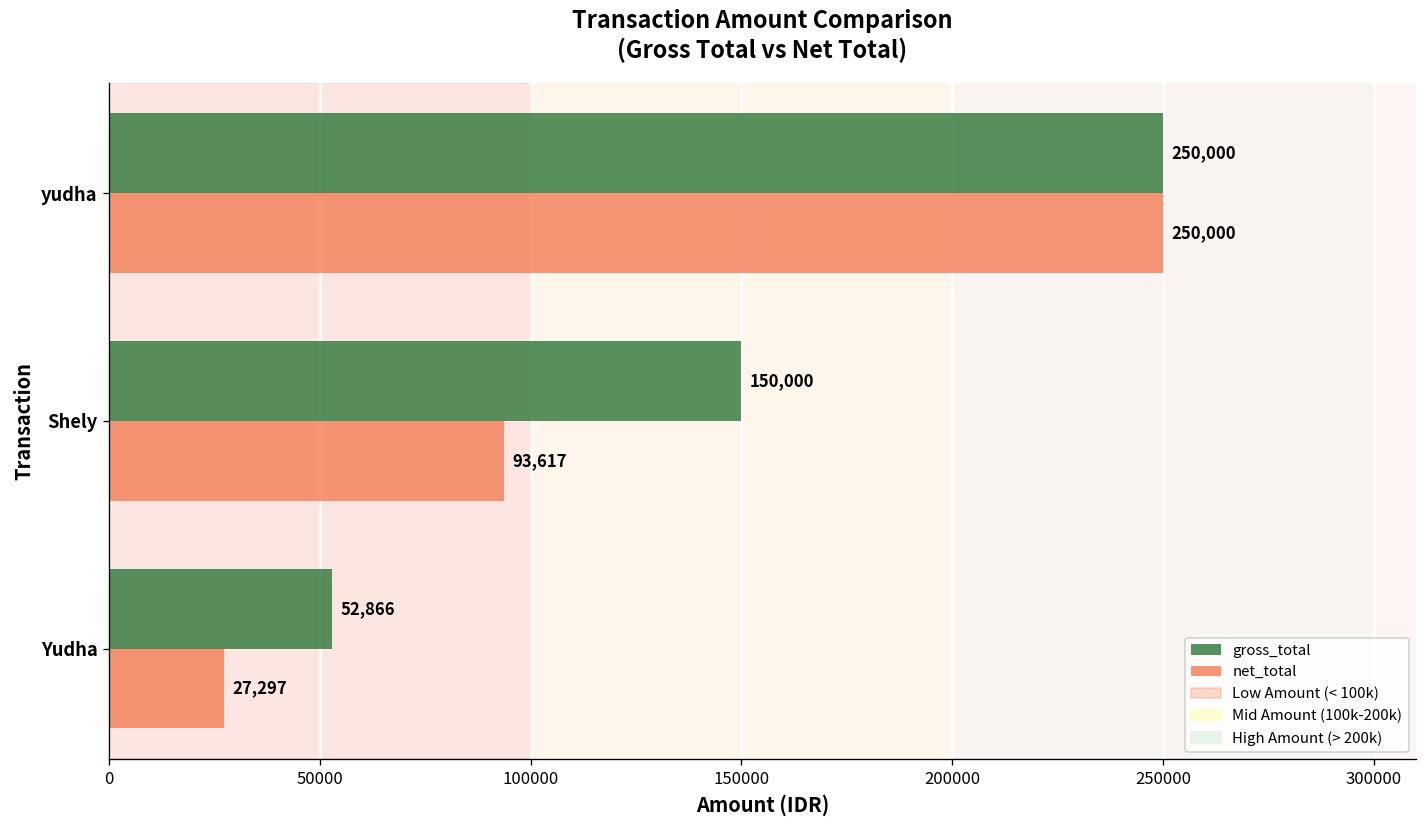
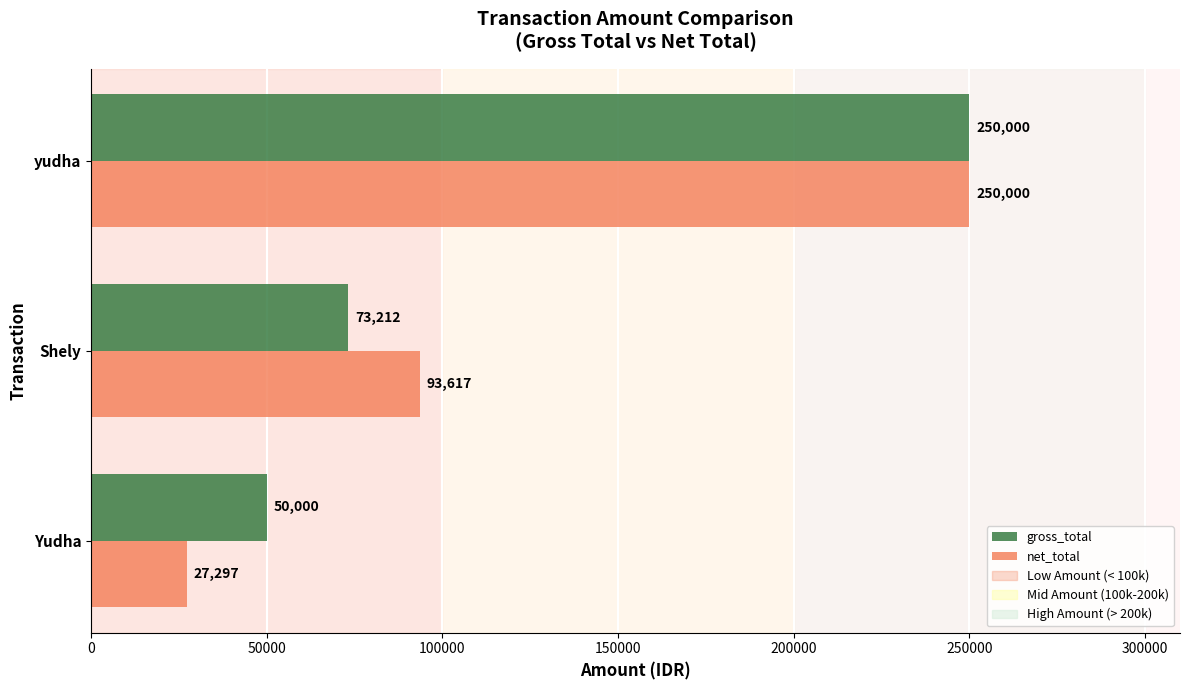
gross_total, Shely: 150,000 -> 73,212
gross_total, Yudha: 52,866 -> 50,000
